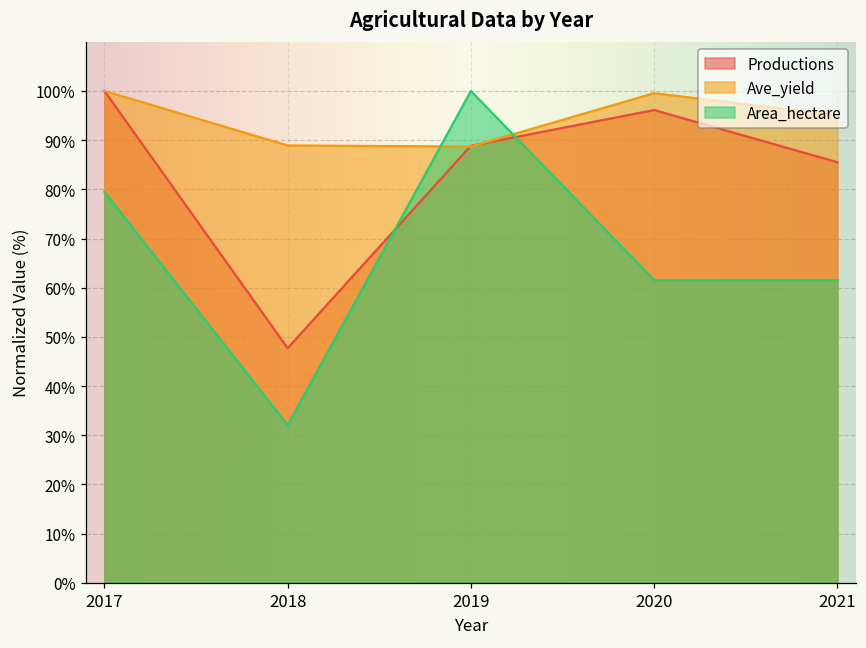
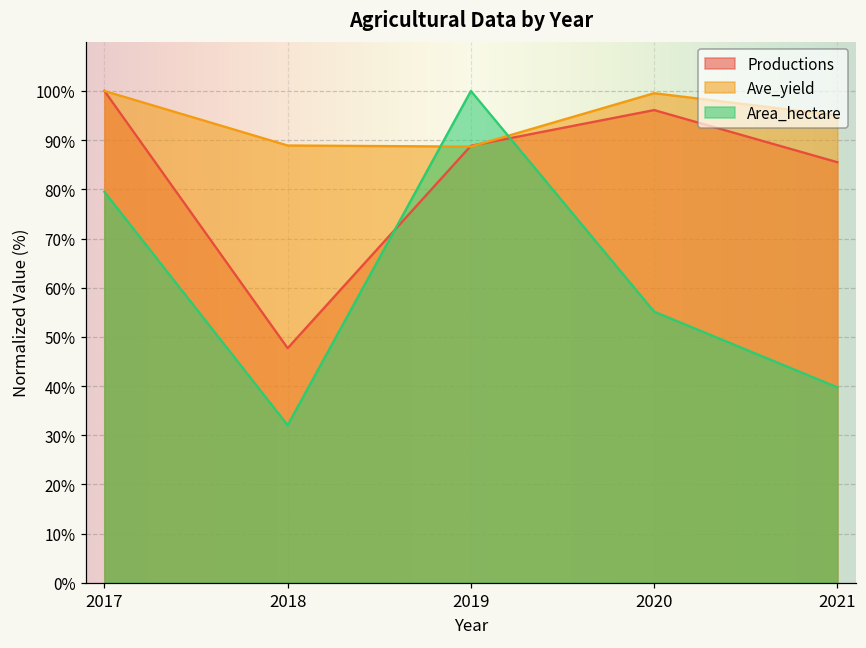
Area_hectare, 2020: 62% -> 55%
Area_hectare, 2021: 62% -> 40%
